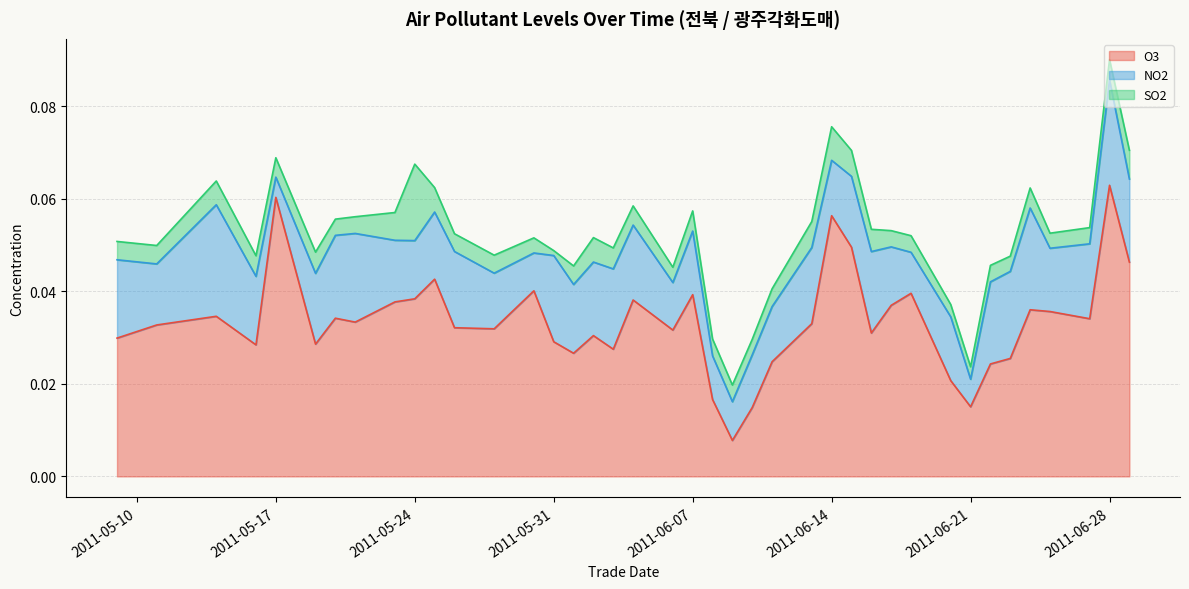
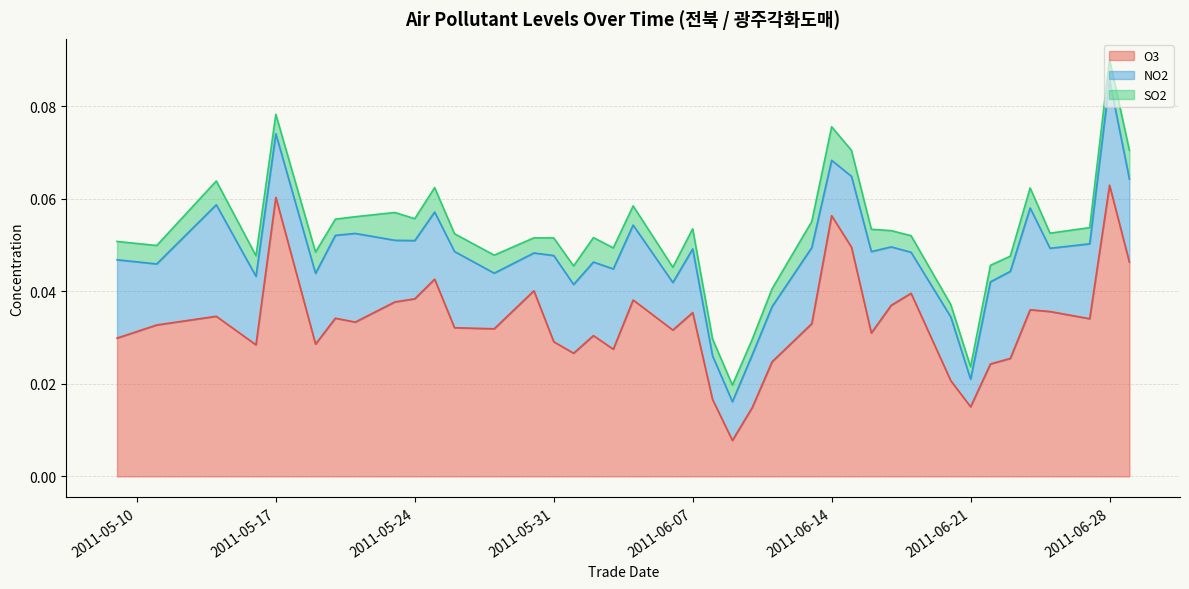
NO2, 2011-05-17: 0.004 -> 0.014
SO2, 2011-05-24: 0.017 -> 0.005
SO2, 2011-05-31: 0.001 -> 0.004
O3, 2011-06-07: 0.039 -> 0.035
